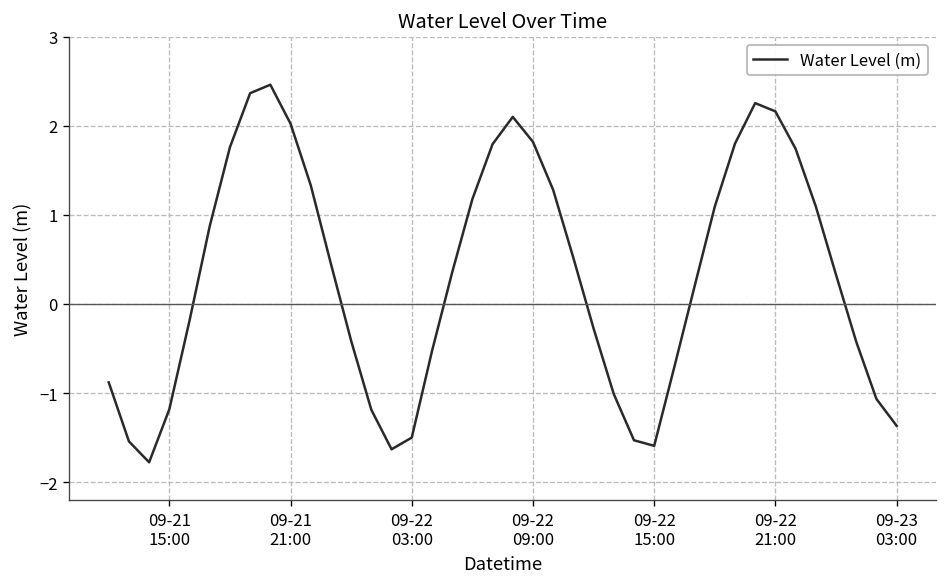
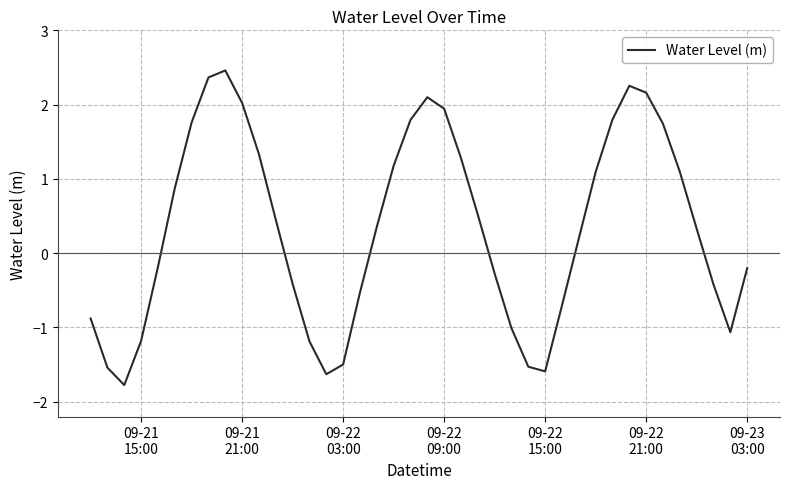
09-22 09:00: 1.8 -> 1.9
09-23 03:00: -1.4 -> -0.2
